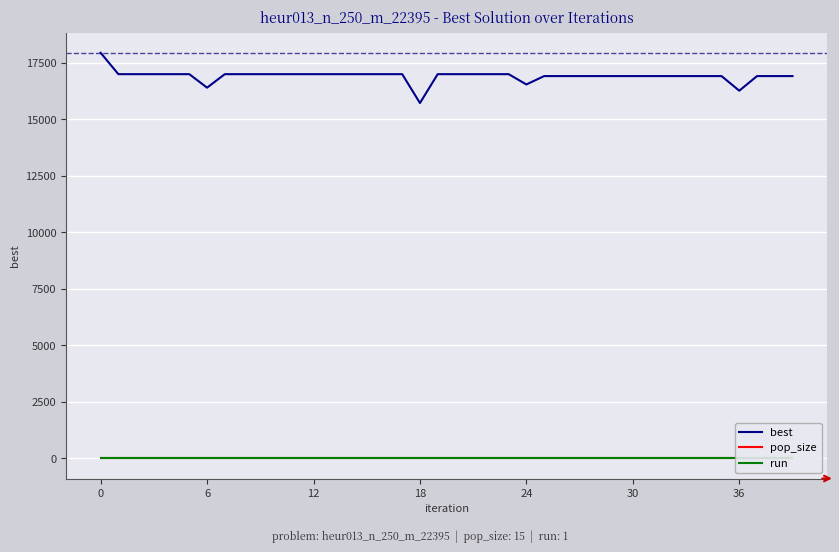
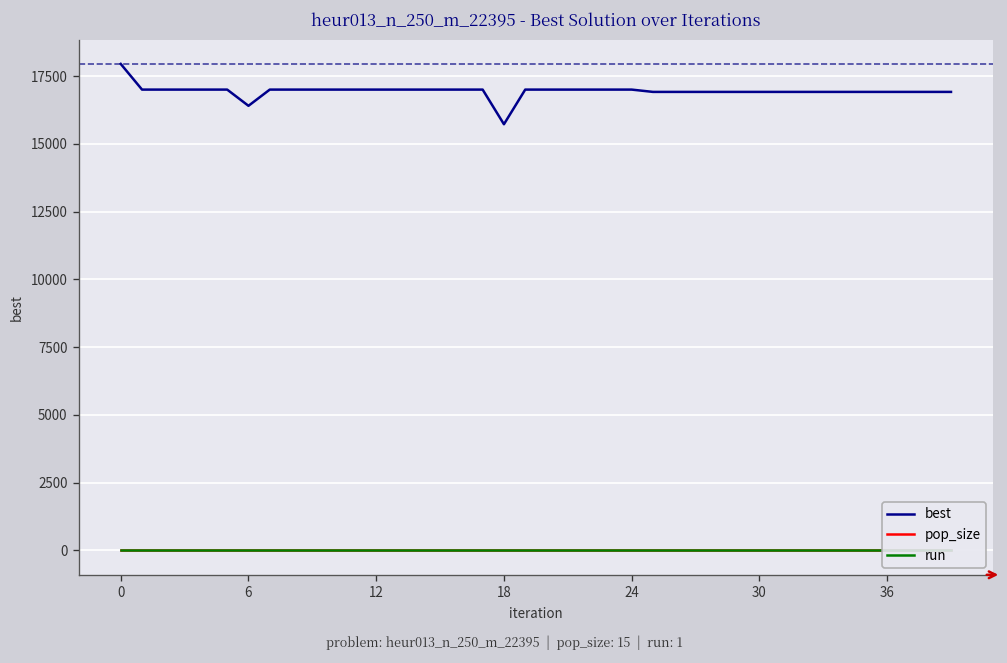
best, 24: 16600 -> 17000
best, 36: 16300 -> 16900
